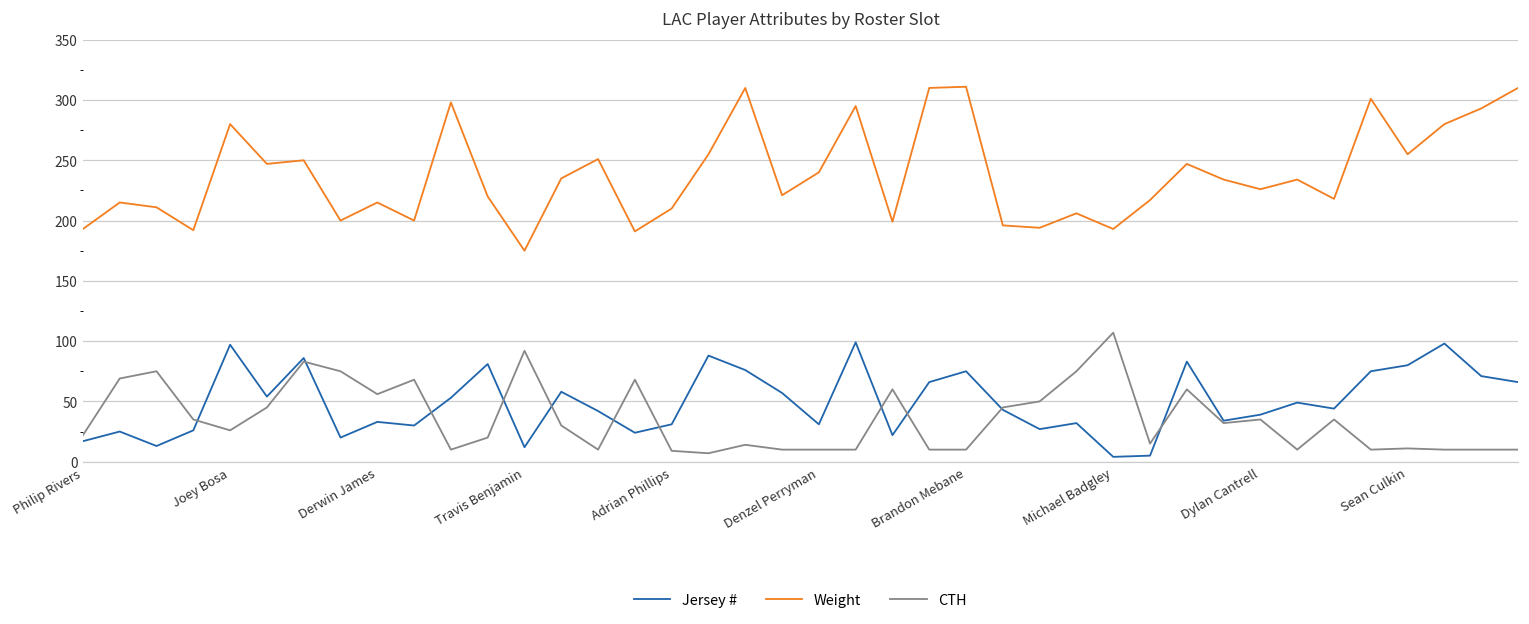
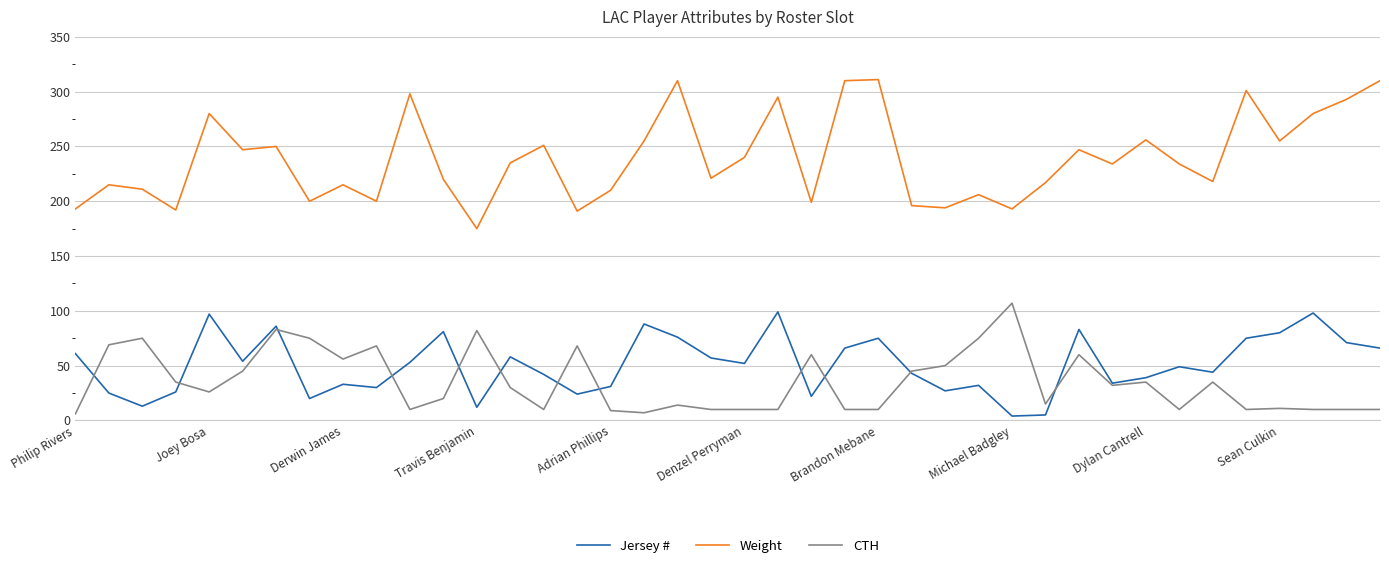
Jersey #, Philip Rivers: 17 -> 61
CTH, Philip Rivers: 22 -> 6
CTH, Travis Benjamin: 92 -> 82
Jersey #, Denzel Perryman: 31 -> 52
Weight, Dylan Cantrell: 226 -> 256
